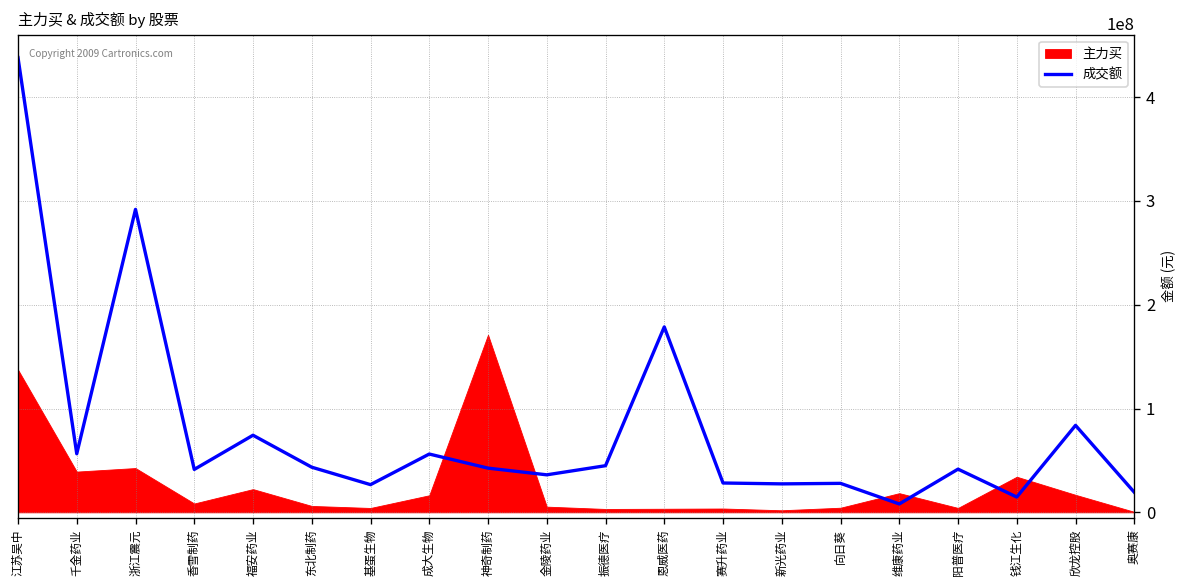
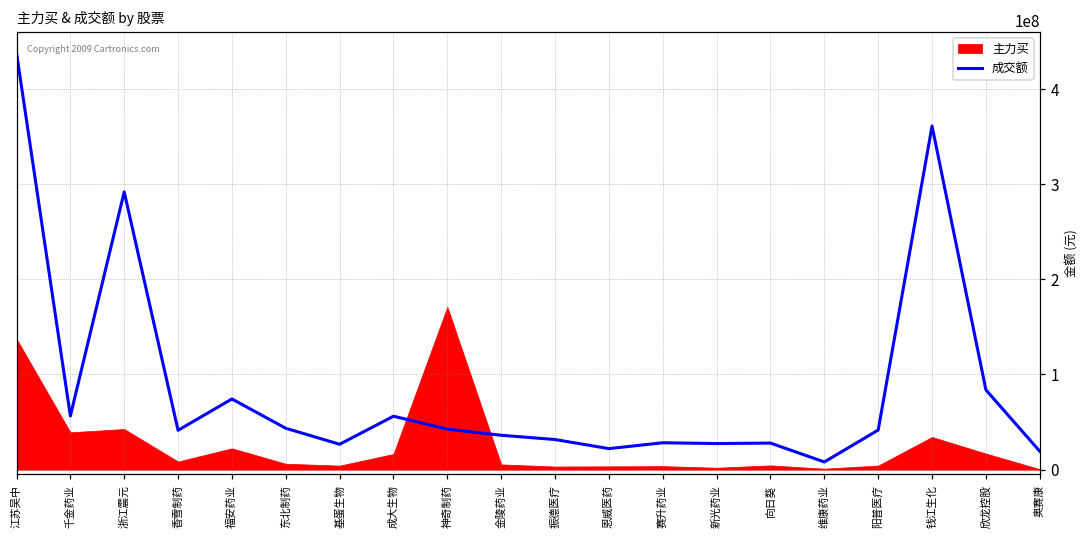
成交额, 振德医疗: 40000000 -> 30000000
成交额, 恩威医药: 180000000 -> 20000000
主力买, 维康药业: 20000000 -> 0
成交额, 钱江生化: 10000000 -> 360000000
